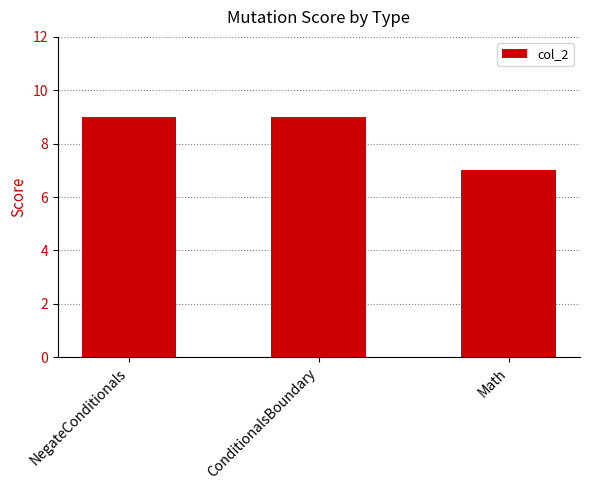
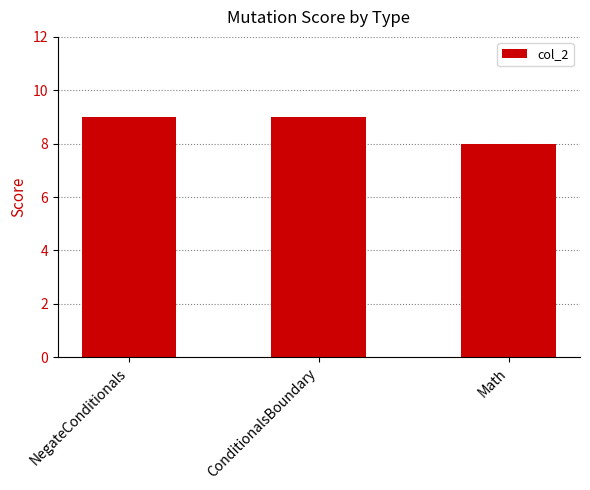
Math: 7 -> 8
